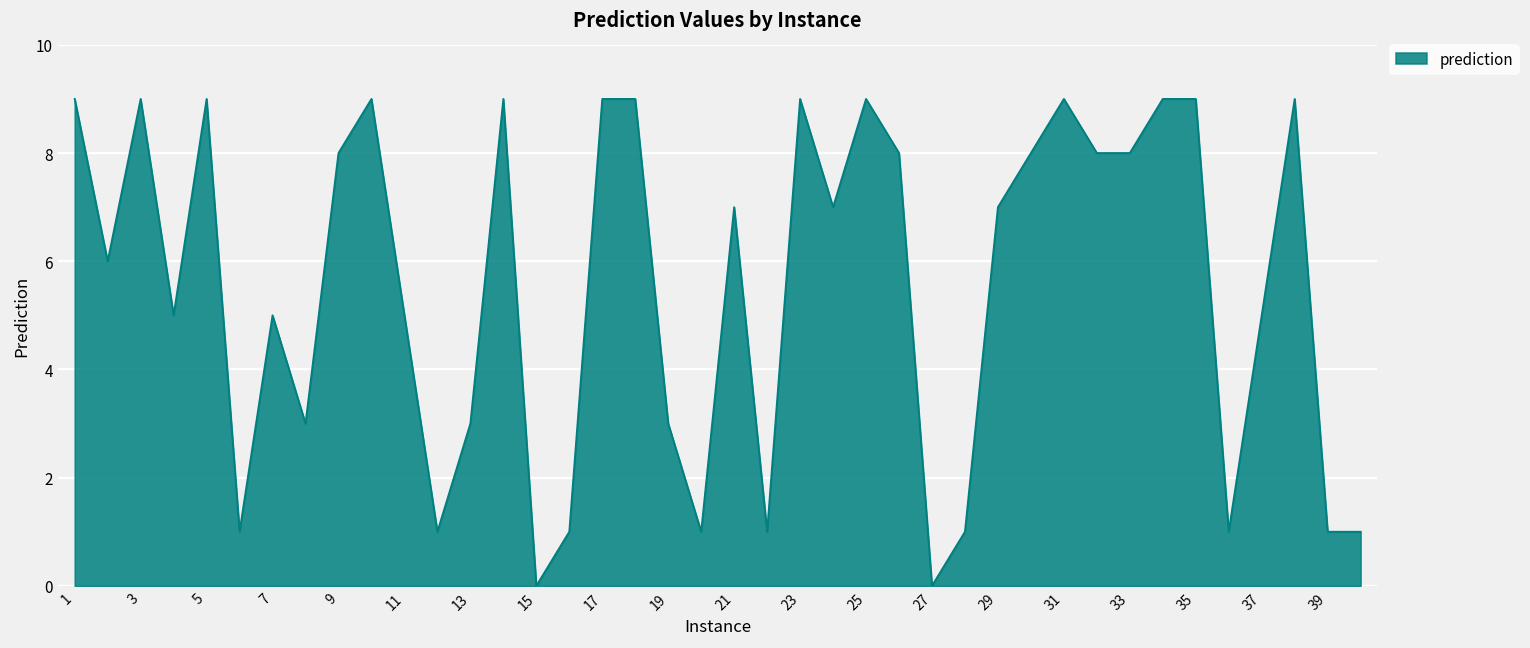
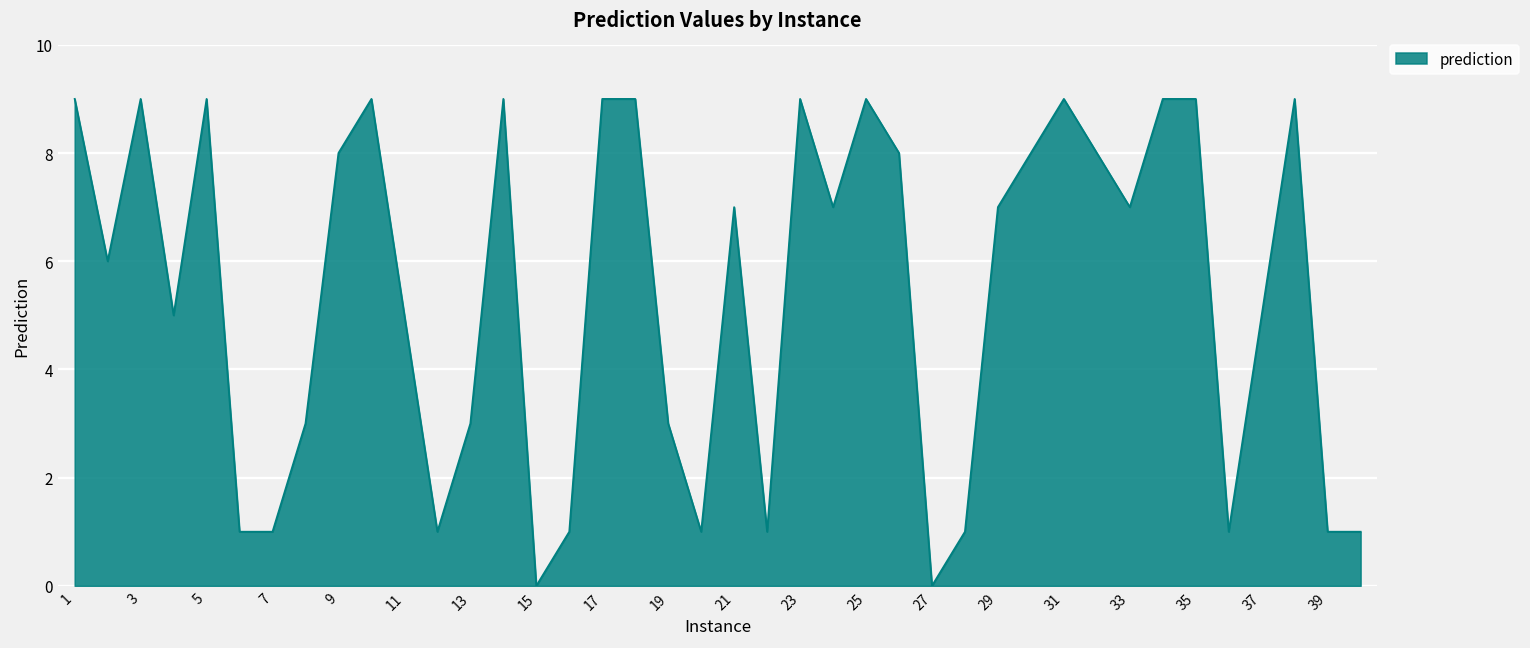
7: 5 -> 1
33: 8 -> 7
